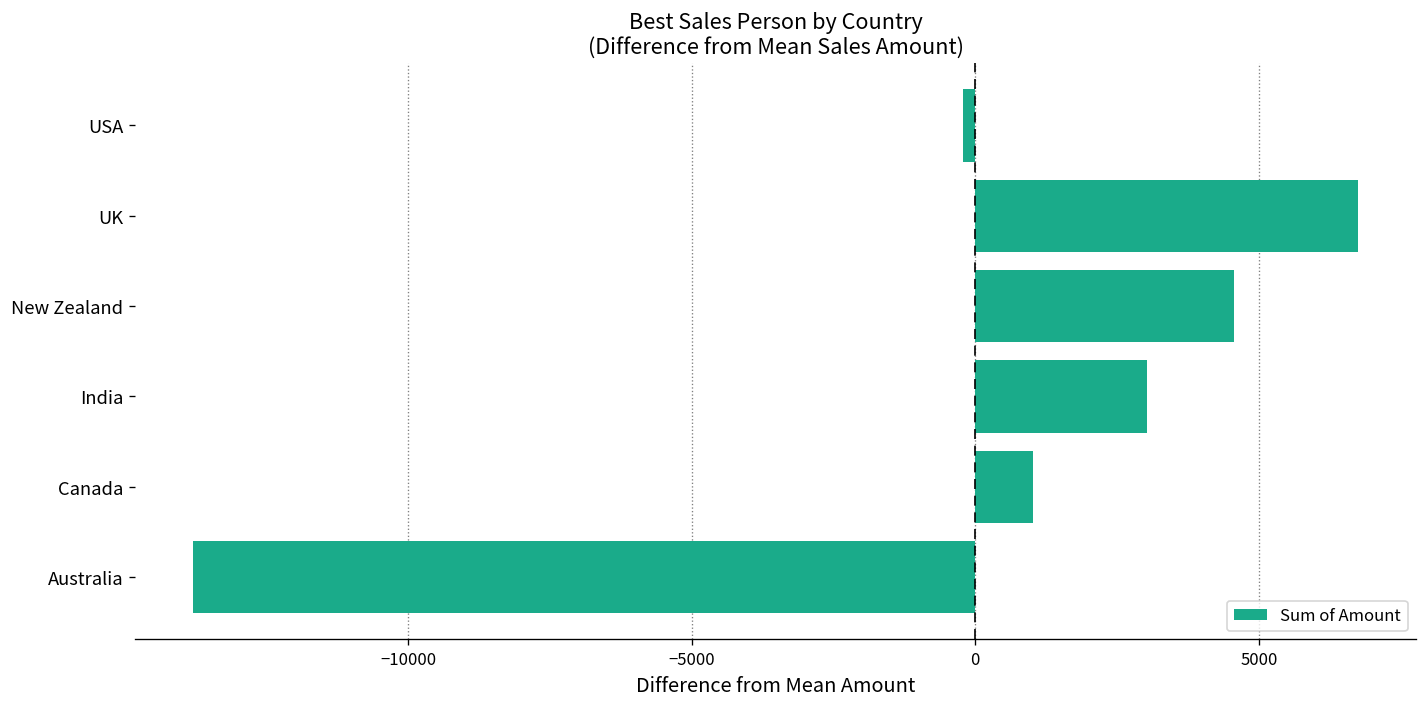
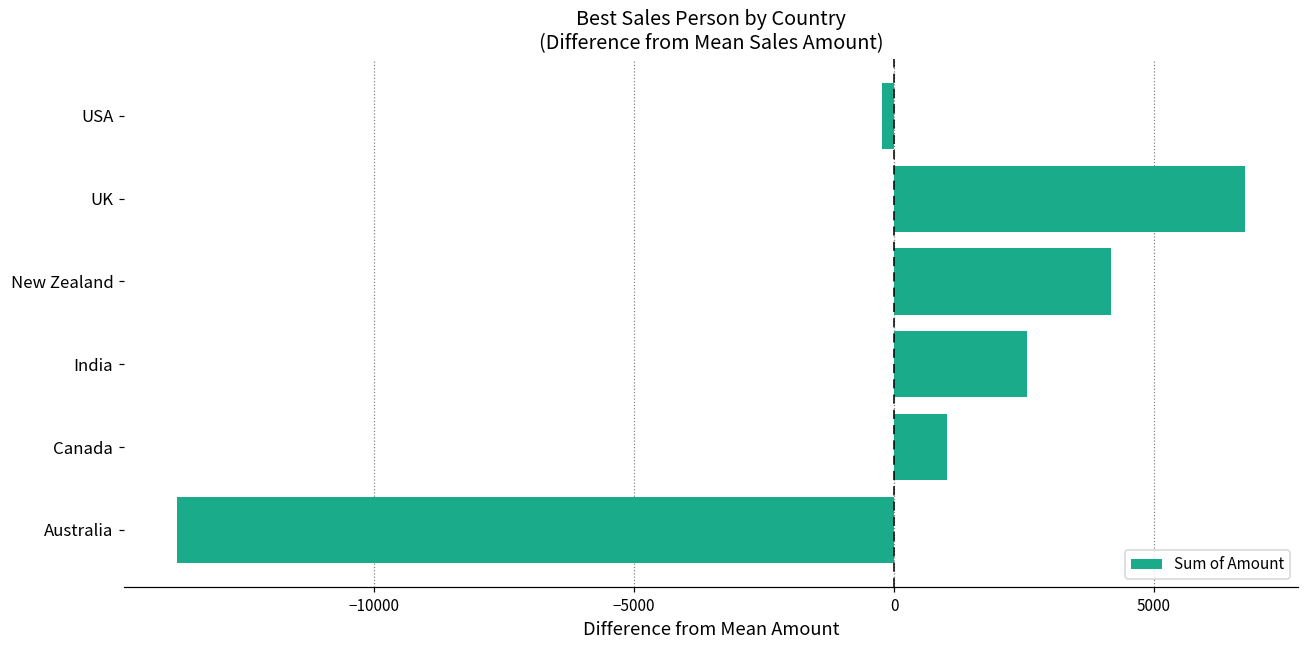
New Zealand: 4600 -> 4200
India: 3000 -> 2600
